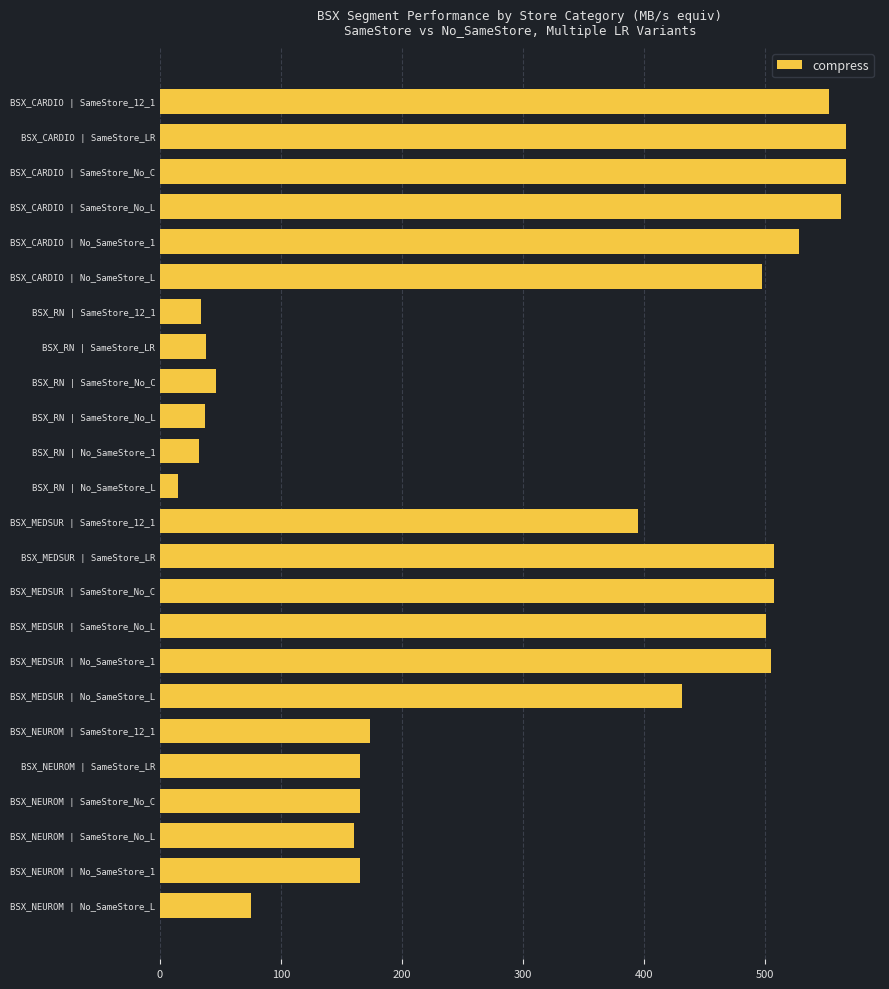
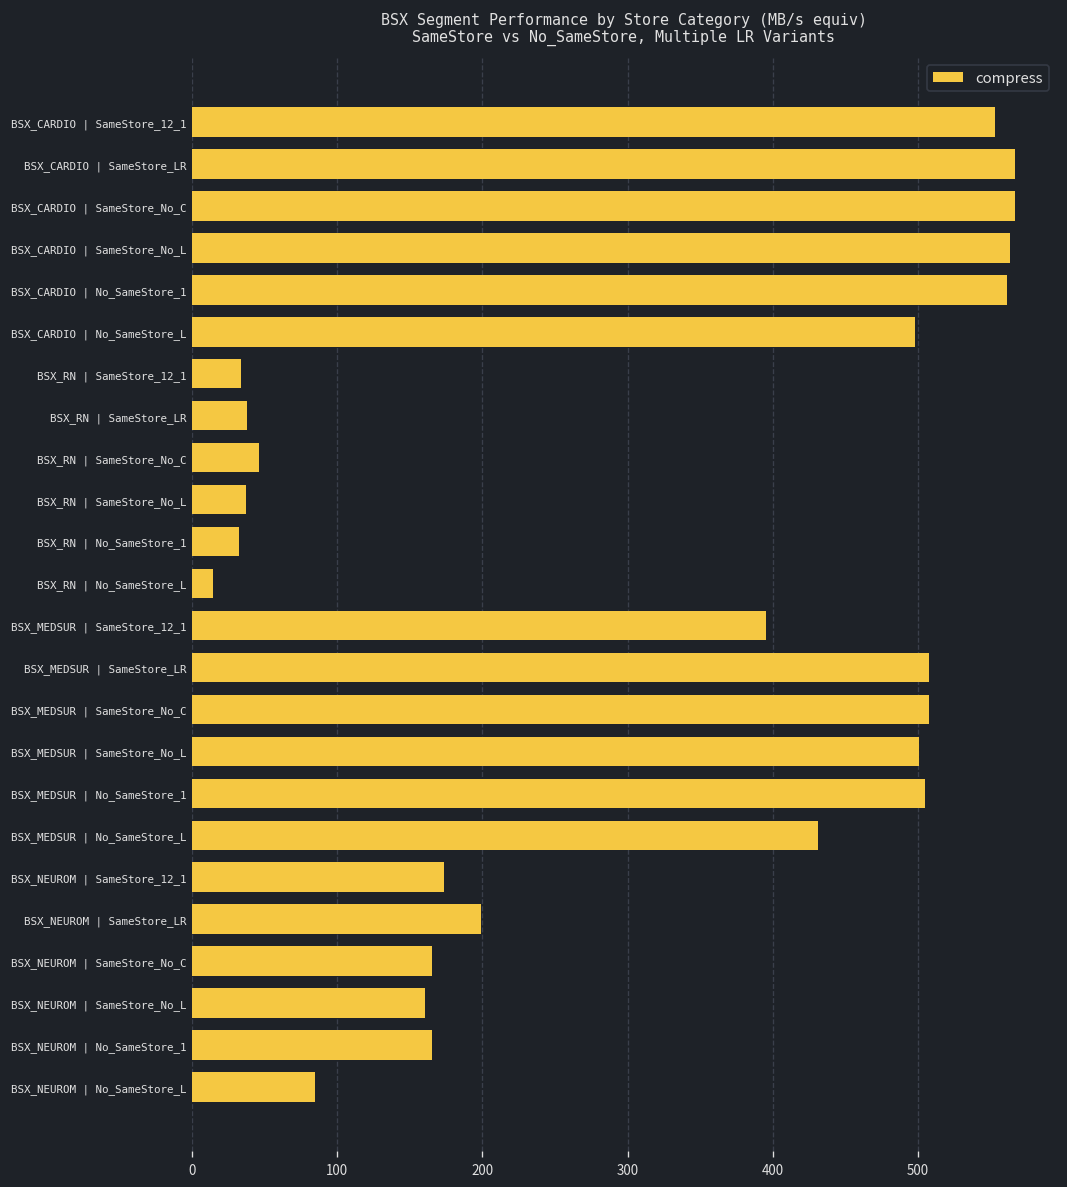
BSX_CARDIO | No_SameStore_1: 528 -> 561
BSX_NEUROM | SameStore_LR: 165 -> 199
BSX_NEUROM | No_SameStore_L: 75 -> 84
